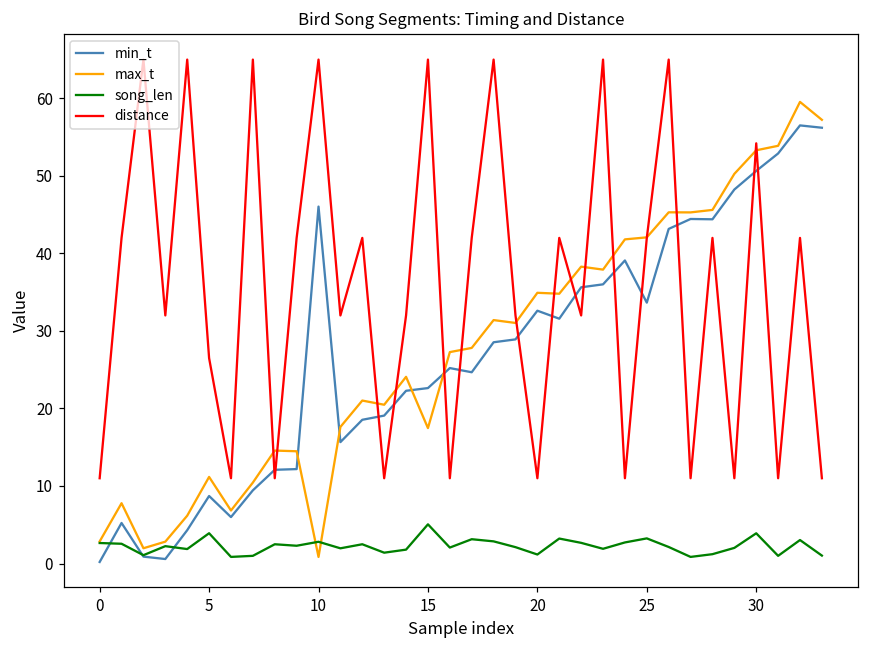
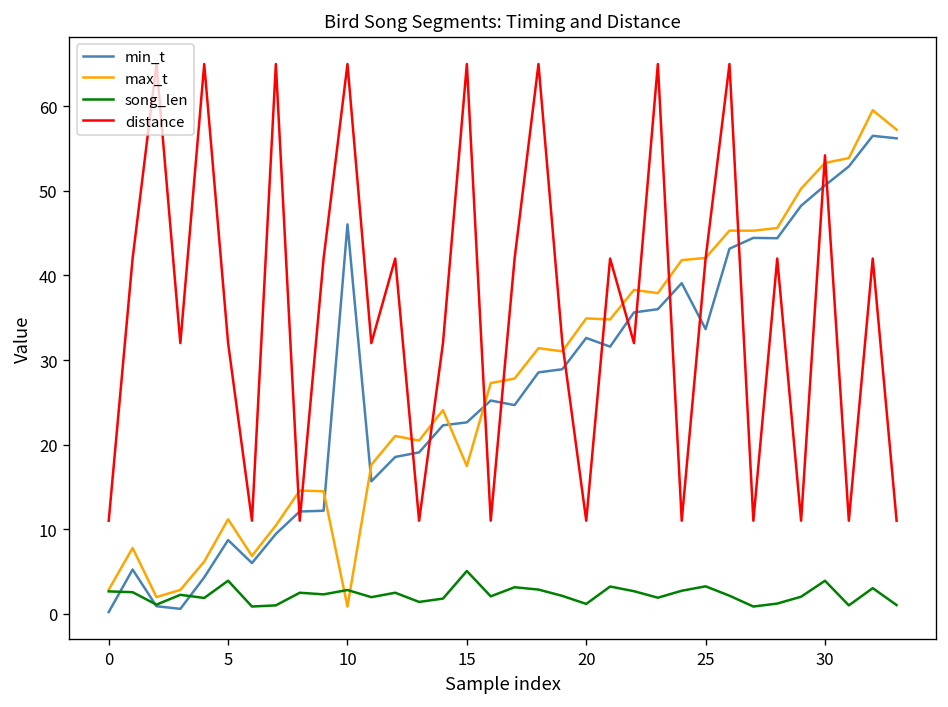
distance, 5: 27 -> 32
